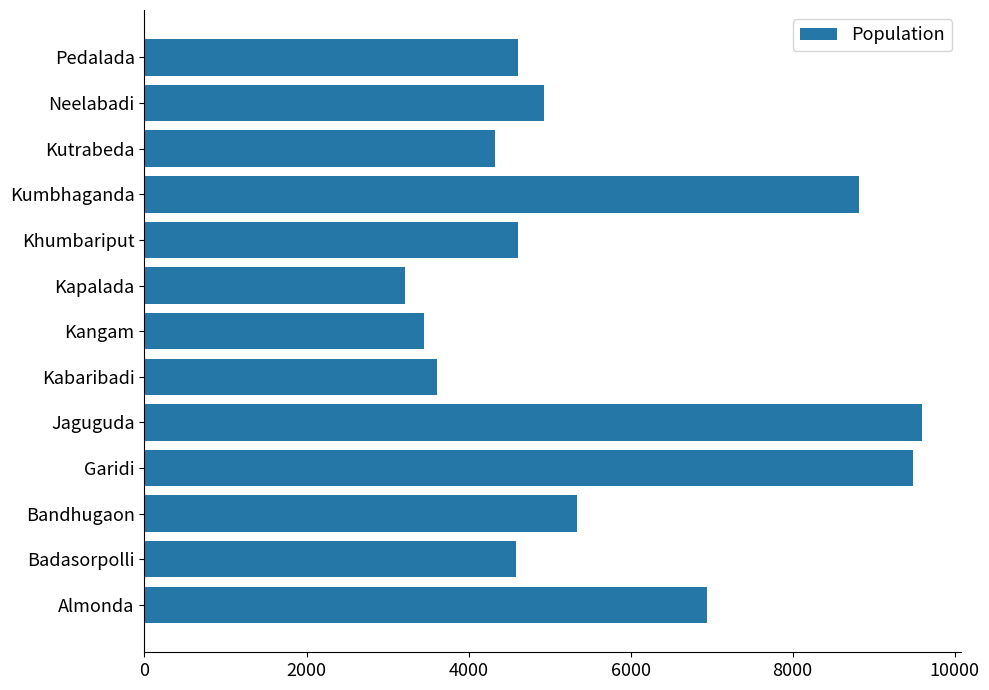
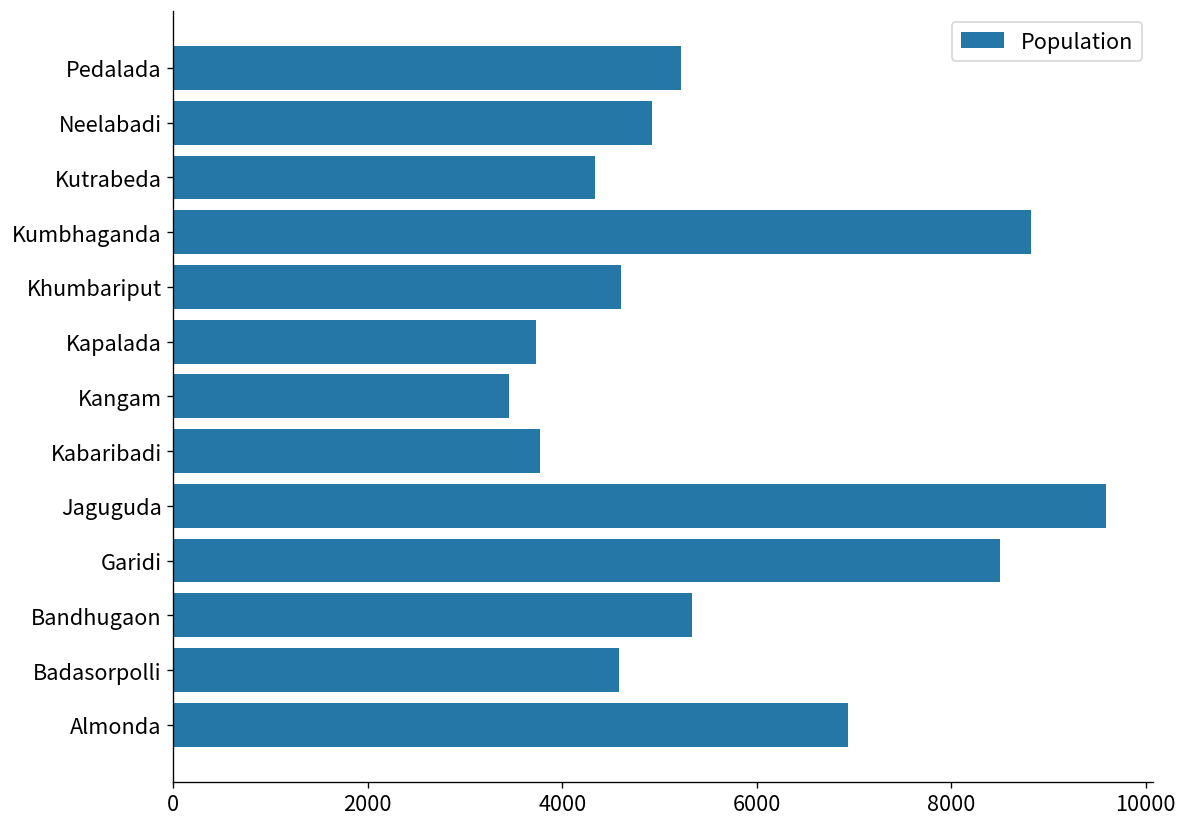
Pedalada: 4600 -> 5200
Kapalada: 3200 -> 3700
Kabaribadi: 3600 -> 3800
Garidi: 9500 -> 8500
